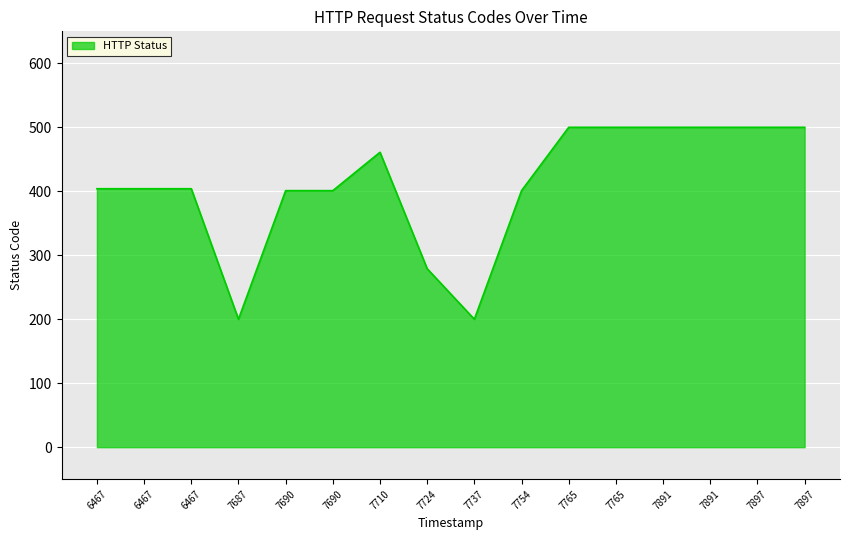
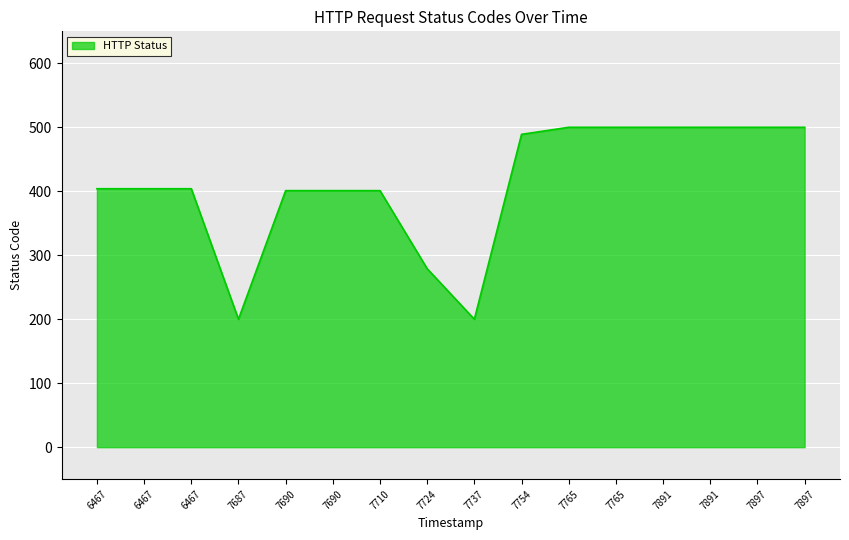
7710: 460 -> 400
7754: 400 -> 490
